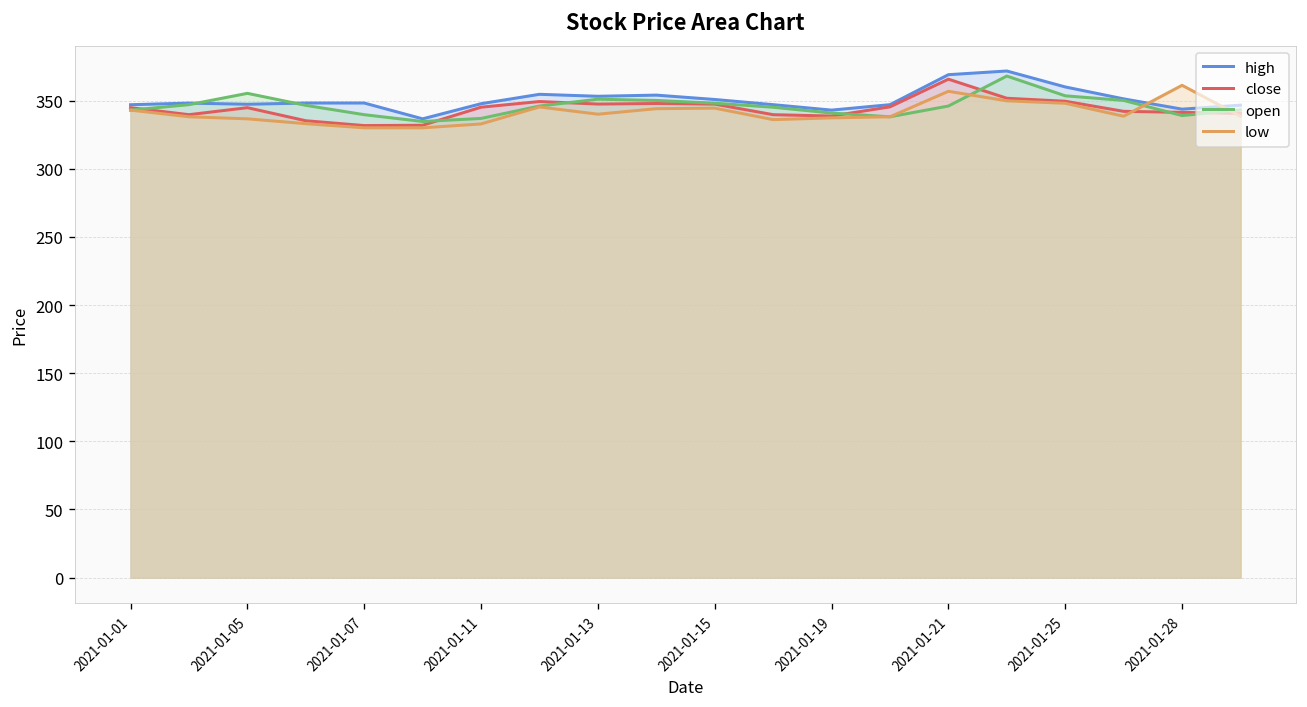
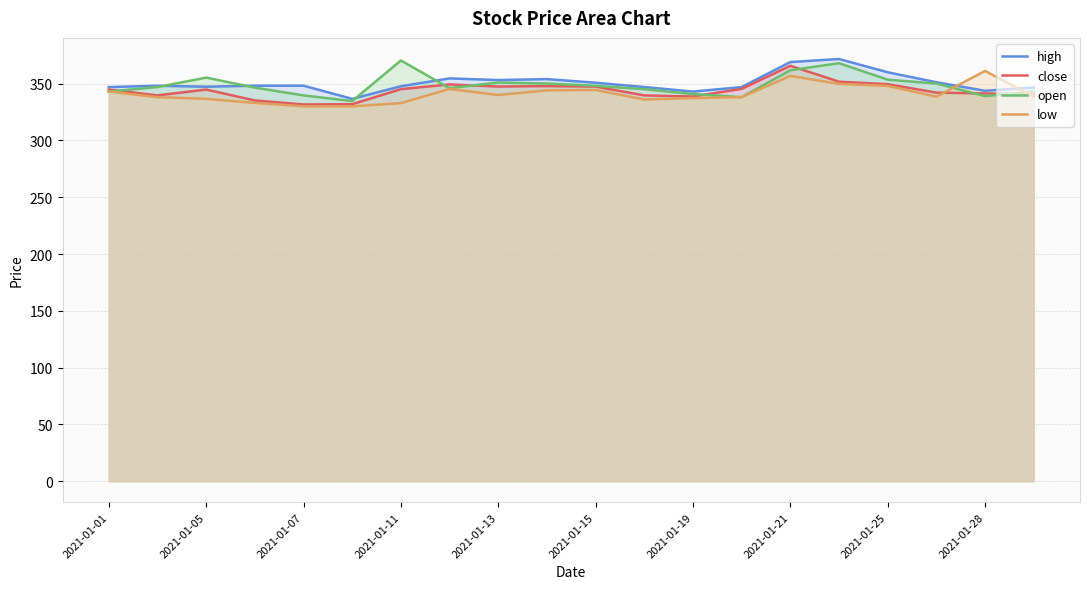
open, 2021-01-11: 337 -> 370
open, 2021-01-21: 346 -> 362
